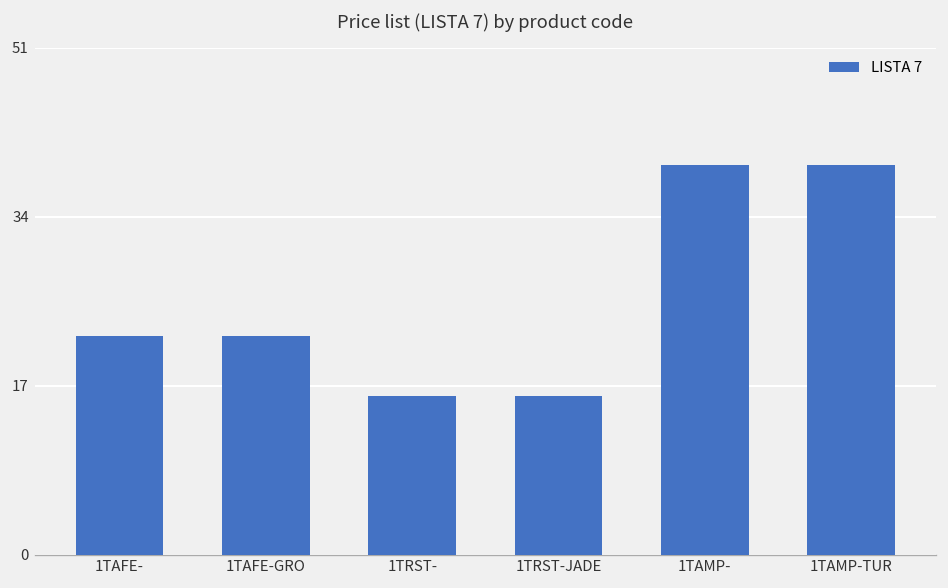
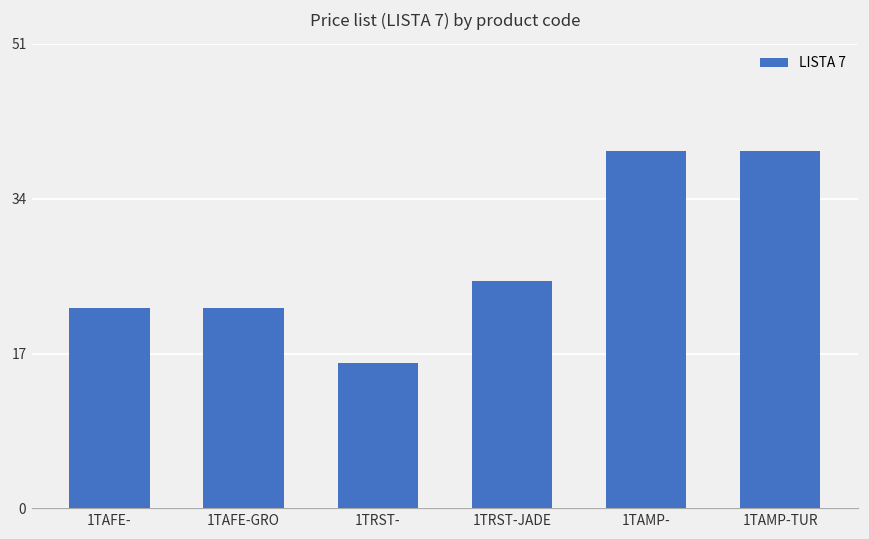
1TRST-JADE: 16 -> 25
